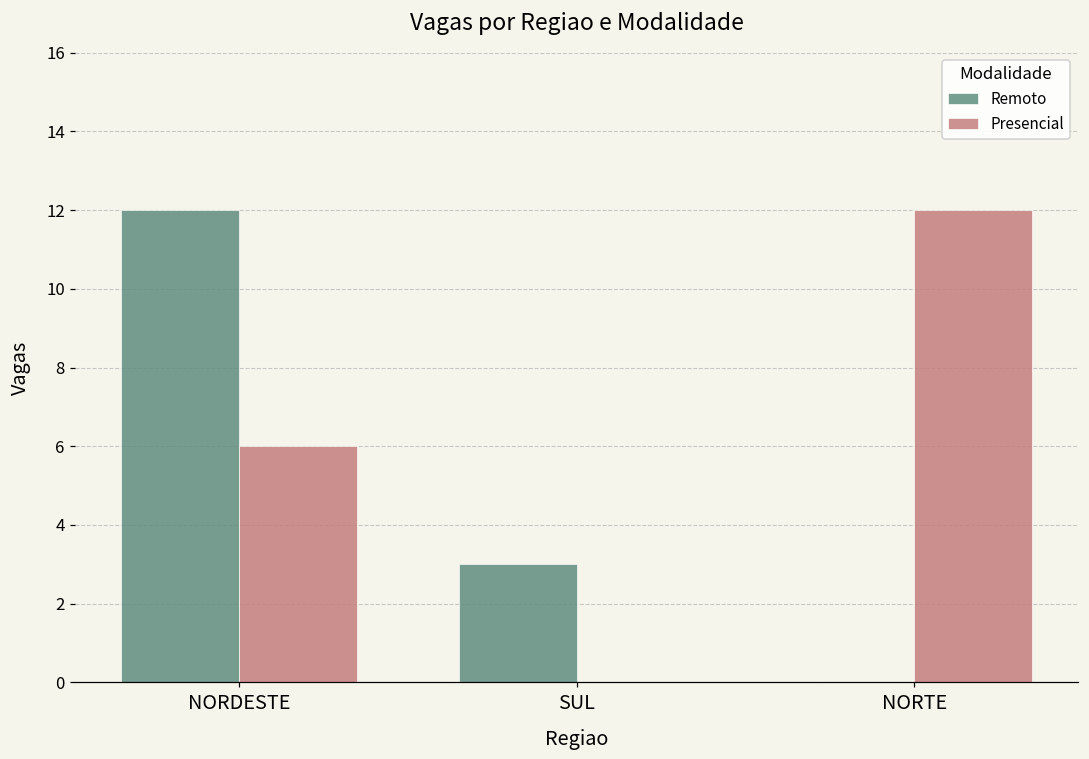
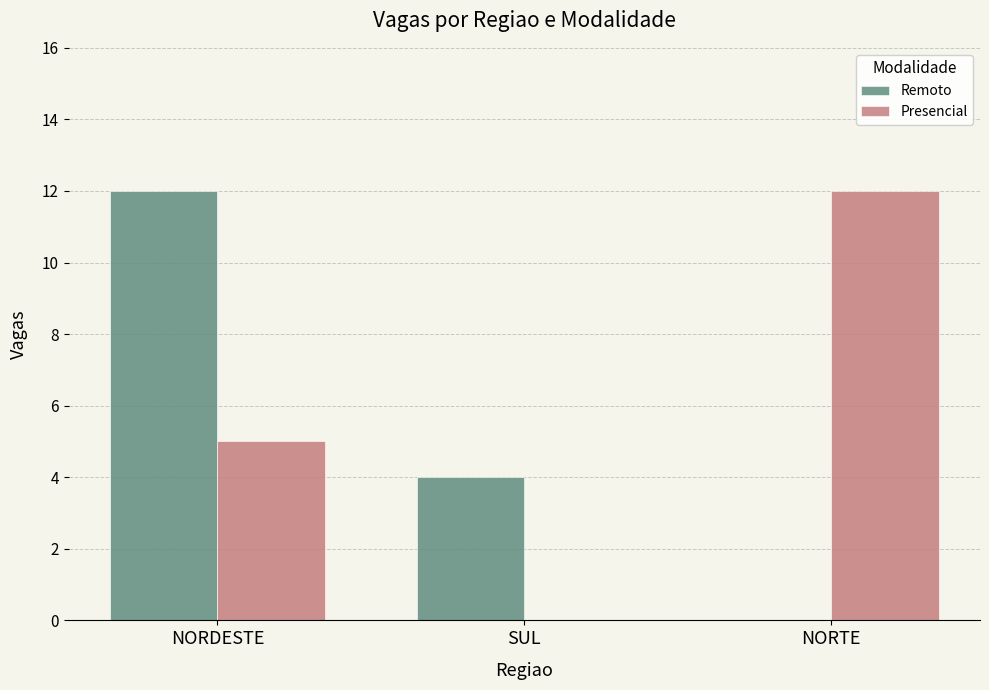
Presencial, NORDESTE: 6 -> 5
Remoto, SUL: 3 -> 4
